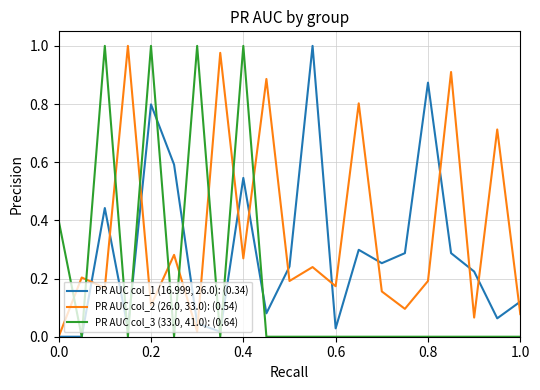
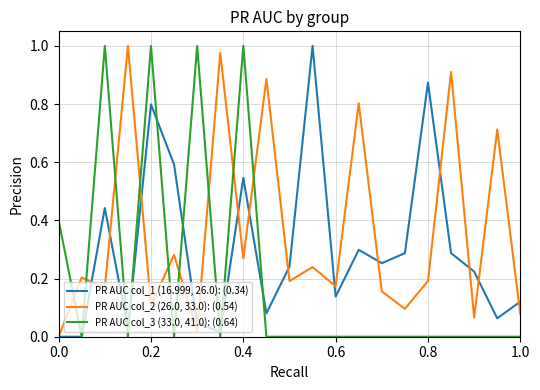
PR AUC col_1 (16.999, 26.0): (0.34), 0.6: 0.03 -> 0.14
